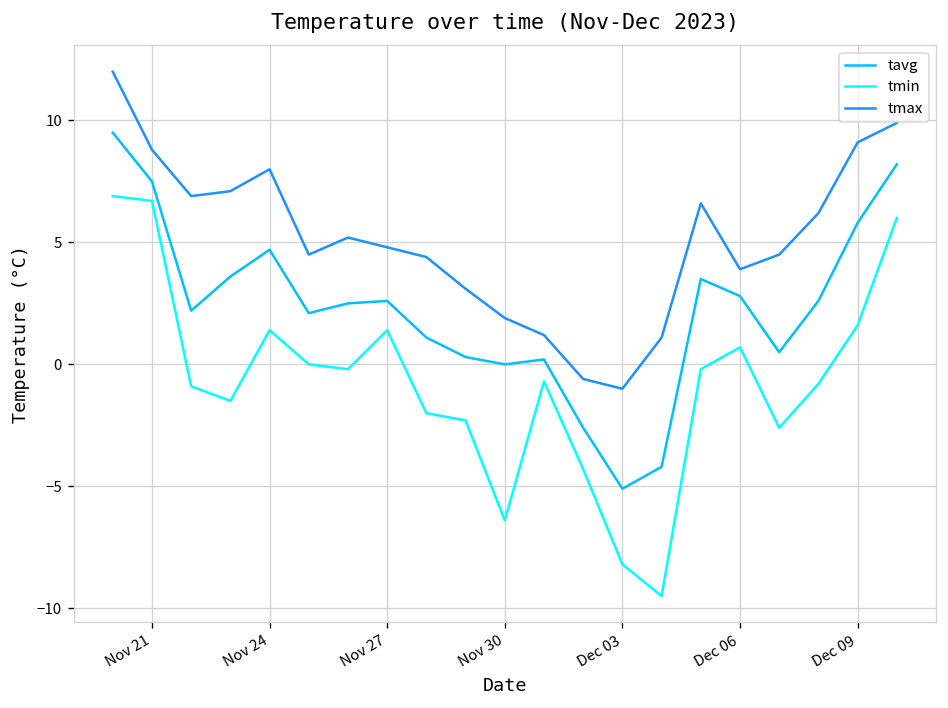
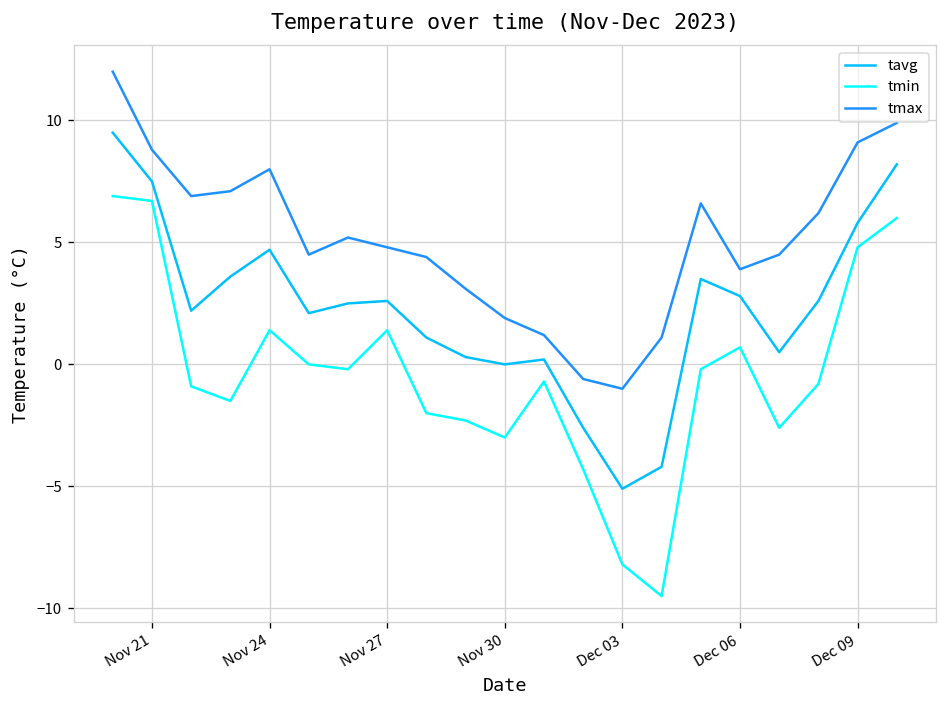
tmin, Nov 30: -6.4 -> -3.0
tmin, Dec 09: 1.6 -> 4.8
